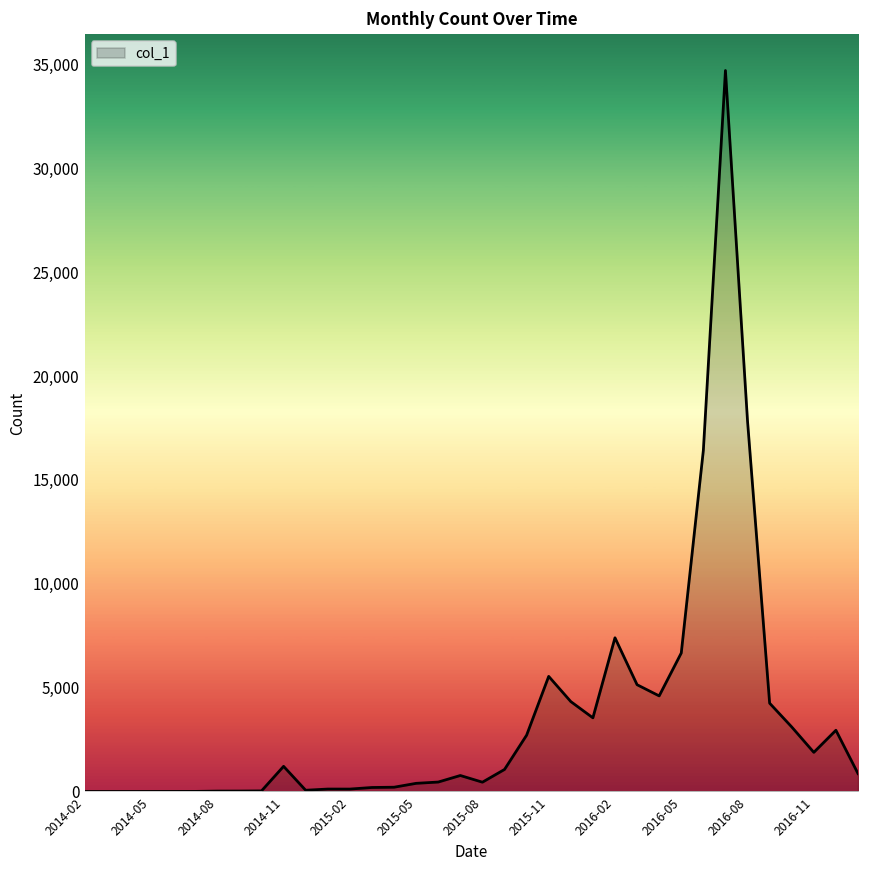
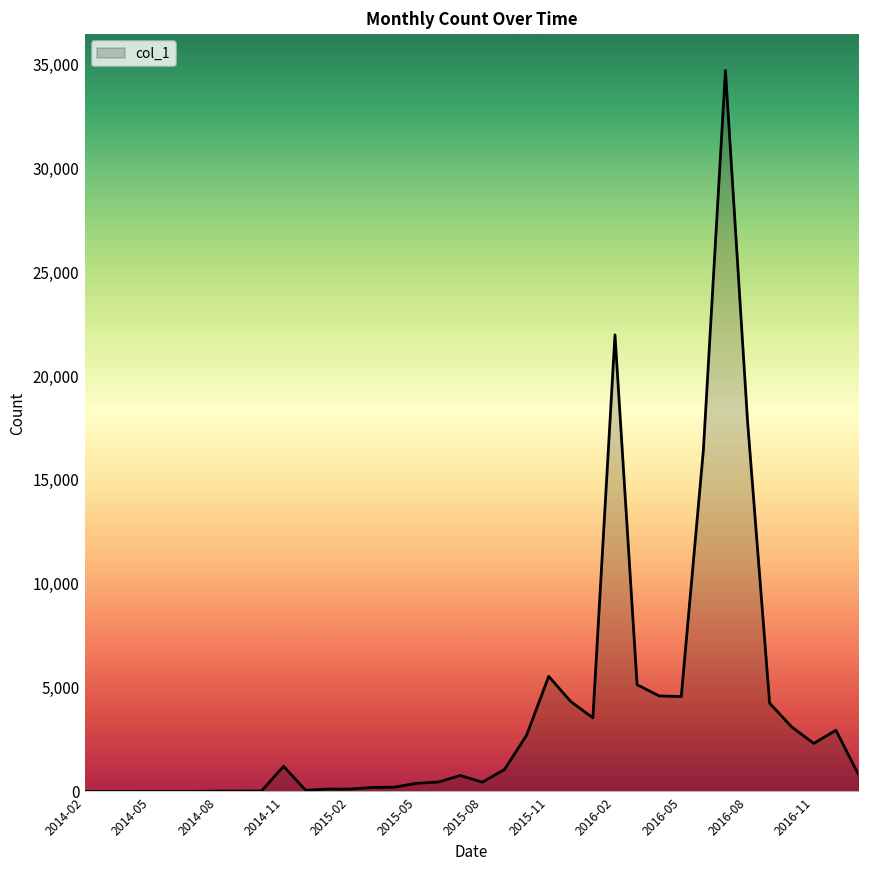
2016-02: 7,400 -> 22,000
2016-05: 6,700 -> 4,600
2016-11: 1,900 -> 2,300
